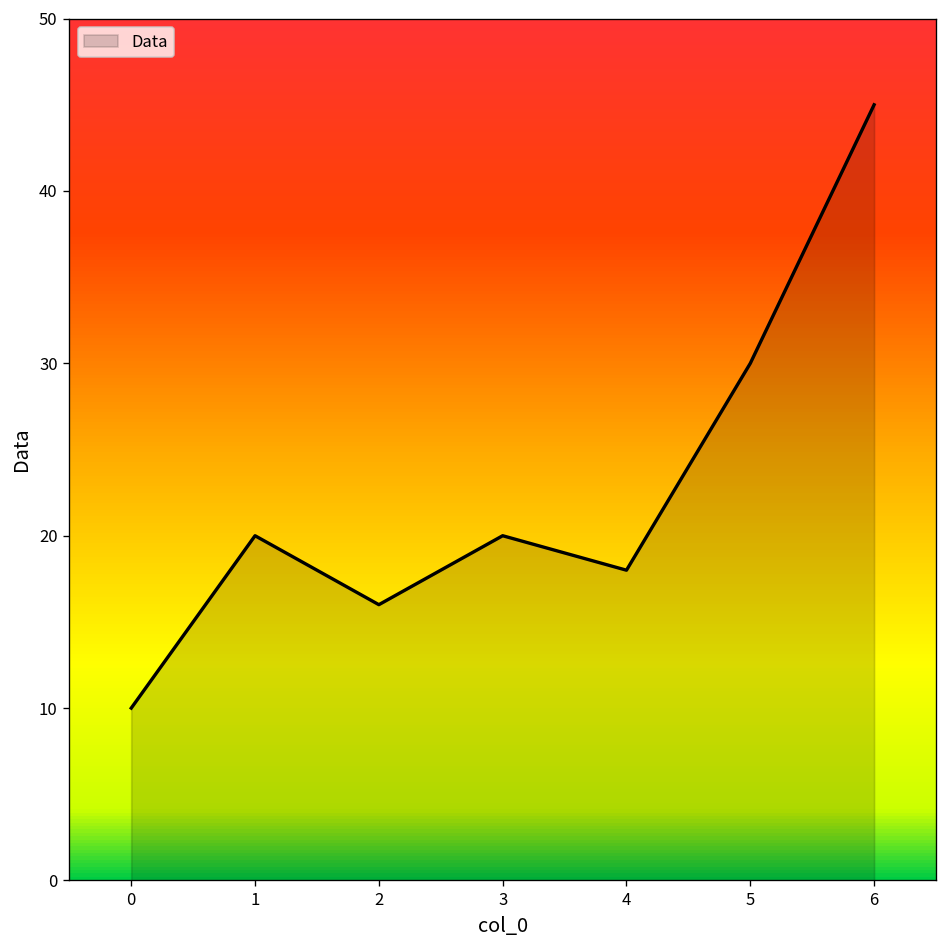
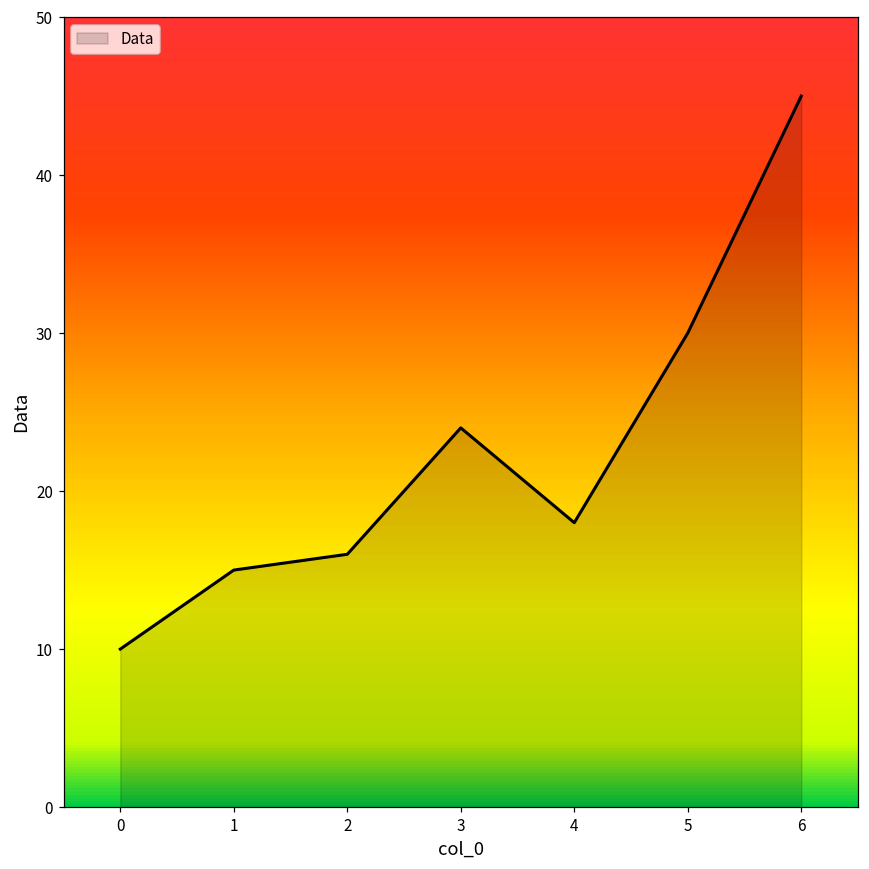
1: 20 -> 15
3: 20 -> 24
